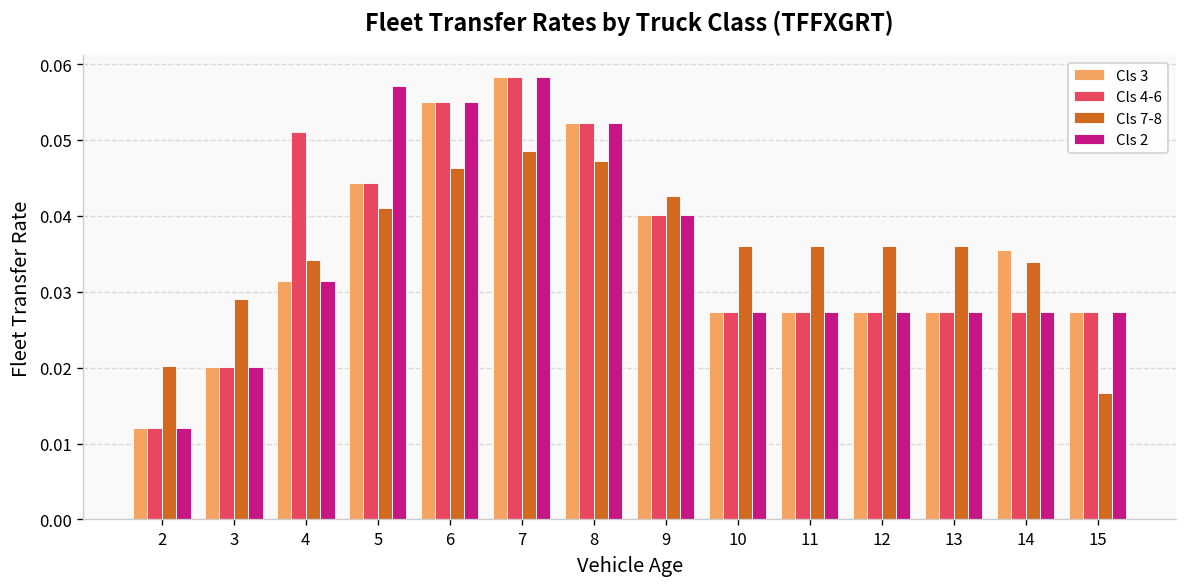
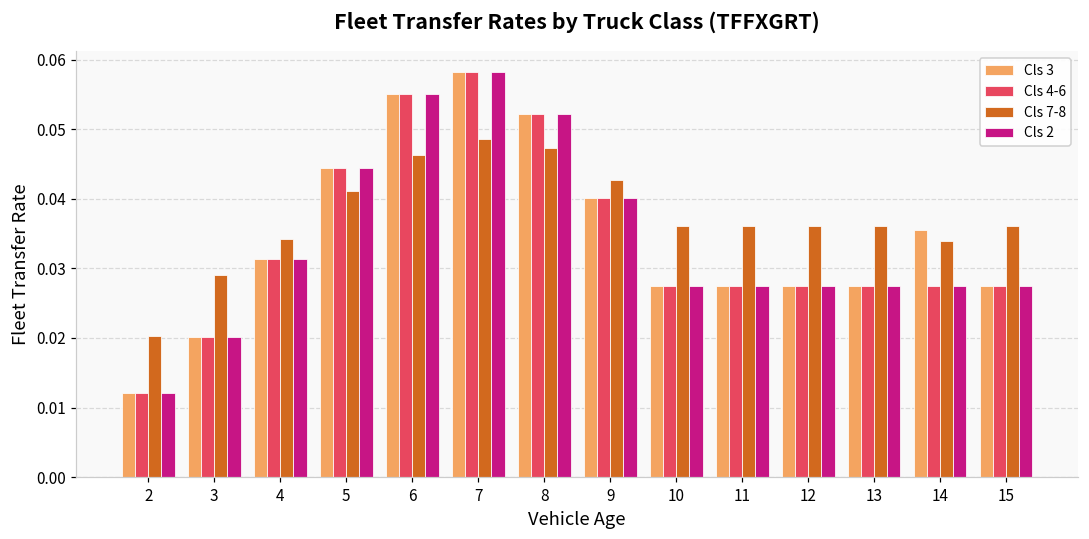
Cls 4-6, 4: 0.051 -> 0.031
Cls 2, 5: 0.057 -> 0.044
Cls 7-8, 15: 0.017 -> 0.036
